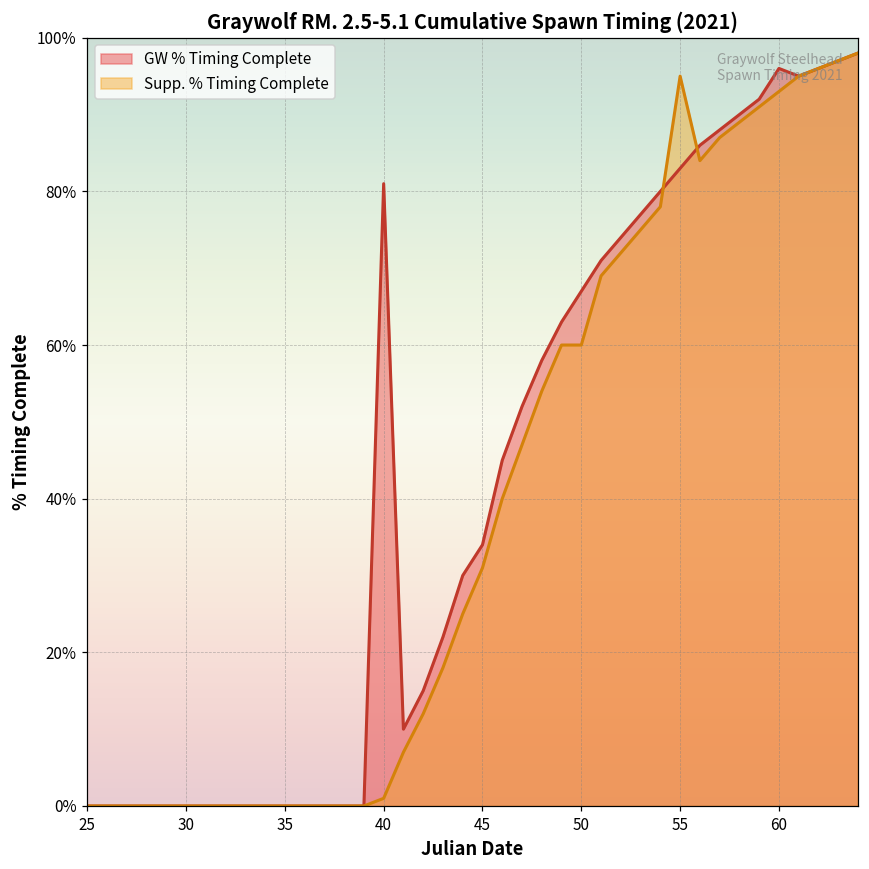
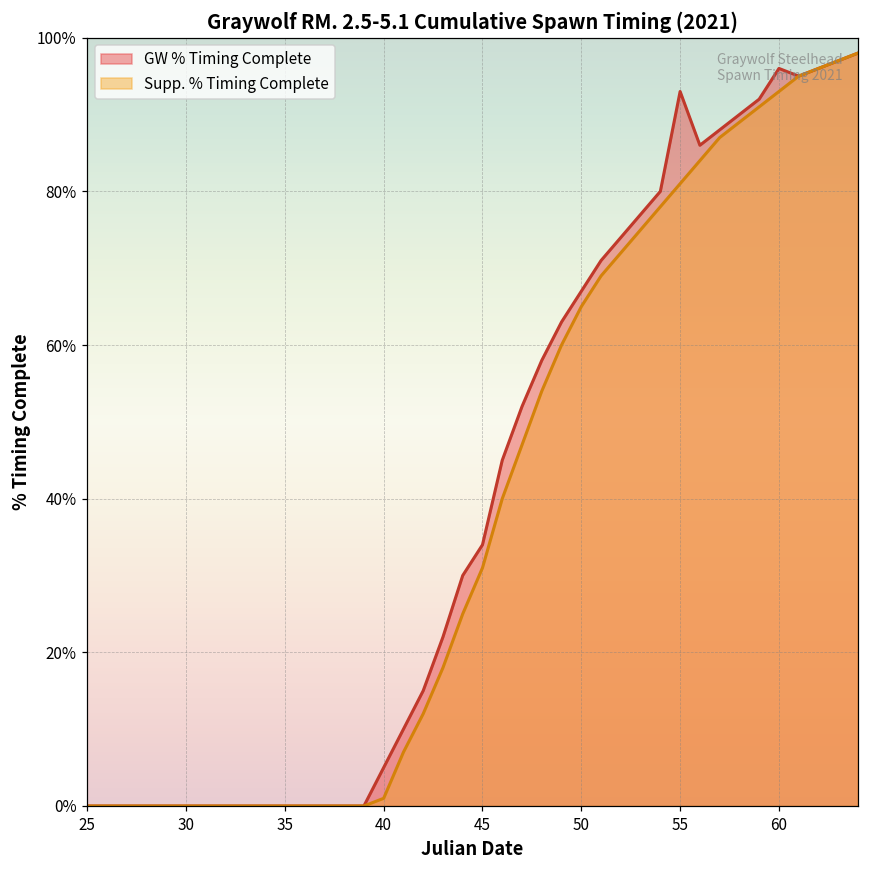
GW % Timing Complete, 40: 81% -> 5%
Supp. % Timing Complete, 50: 60% -> 65%
GW % Timing Complete, 55: 83% -> 93%
Supp. % Timing Complete, 55: 95% -> 81%
